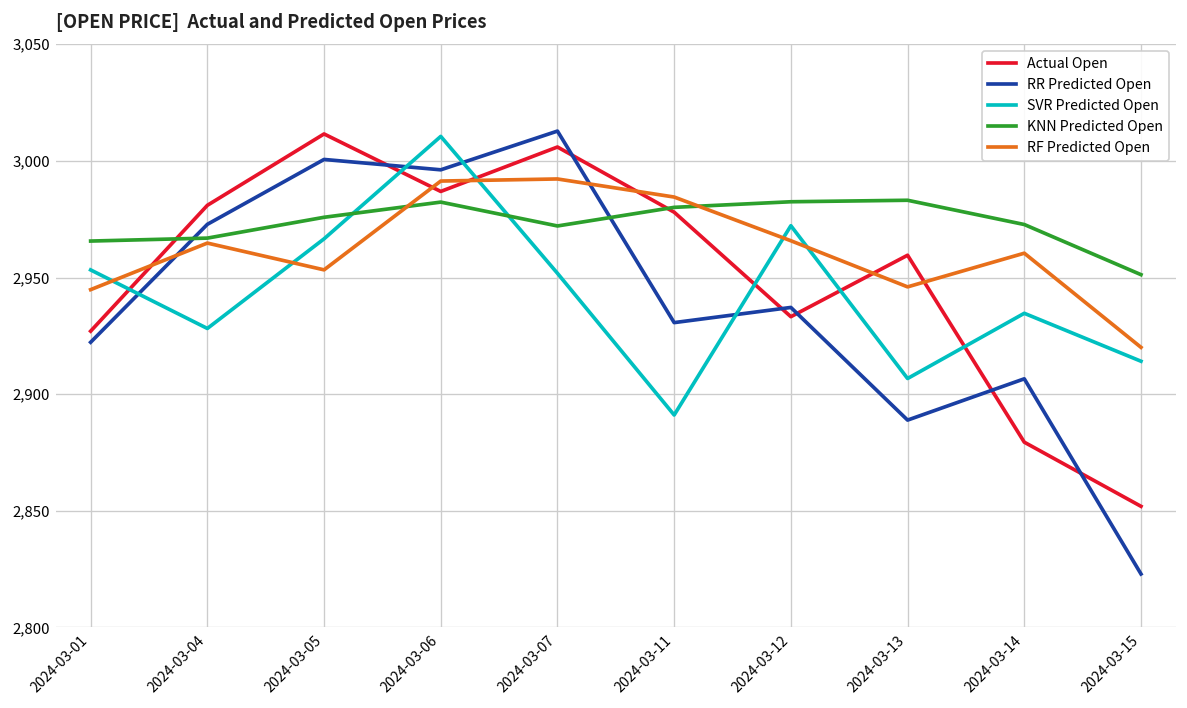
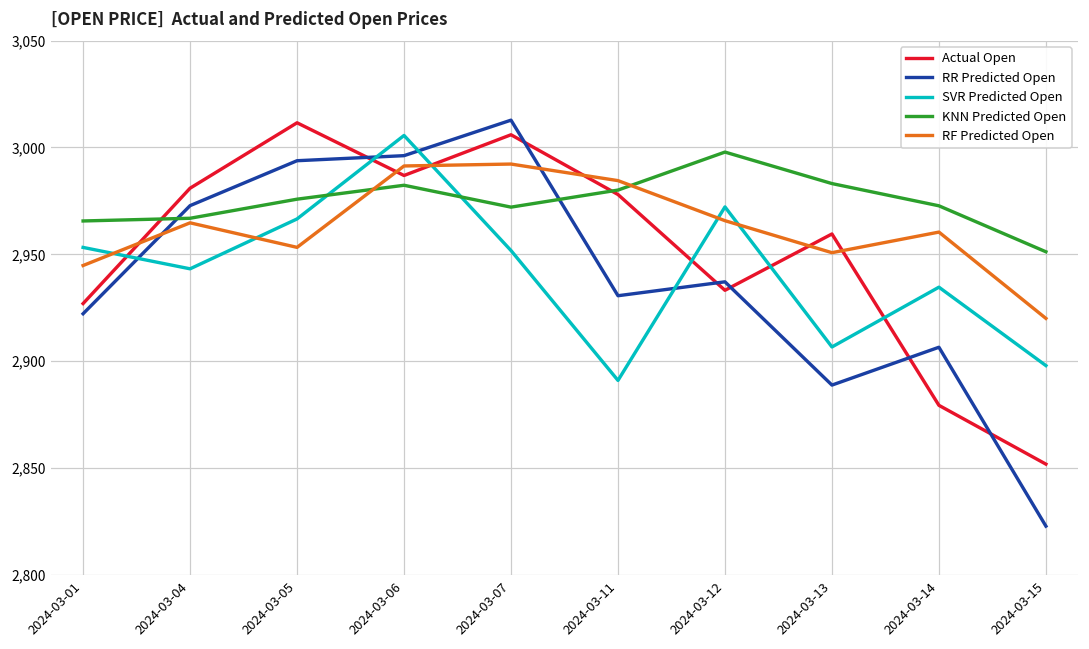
SVR Predicted Open, 2024-03-04: 2,928 -> 2,943
RR Predicted Open, 2024-03-05: 3,001 -> 2,994
SVR Predicted Open, 2024-03-06: 3,010 -> 3,006
KNN Predicted Open, 2024-03-12: 2,982 -> 2,998
RF Predicted Open, 2024-03-13: 2,946 -> 2,951
SVR Predicted Open, 2024-03-15: 2,914 -> 2,898
